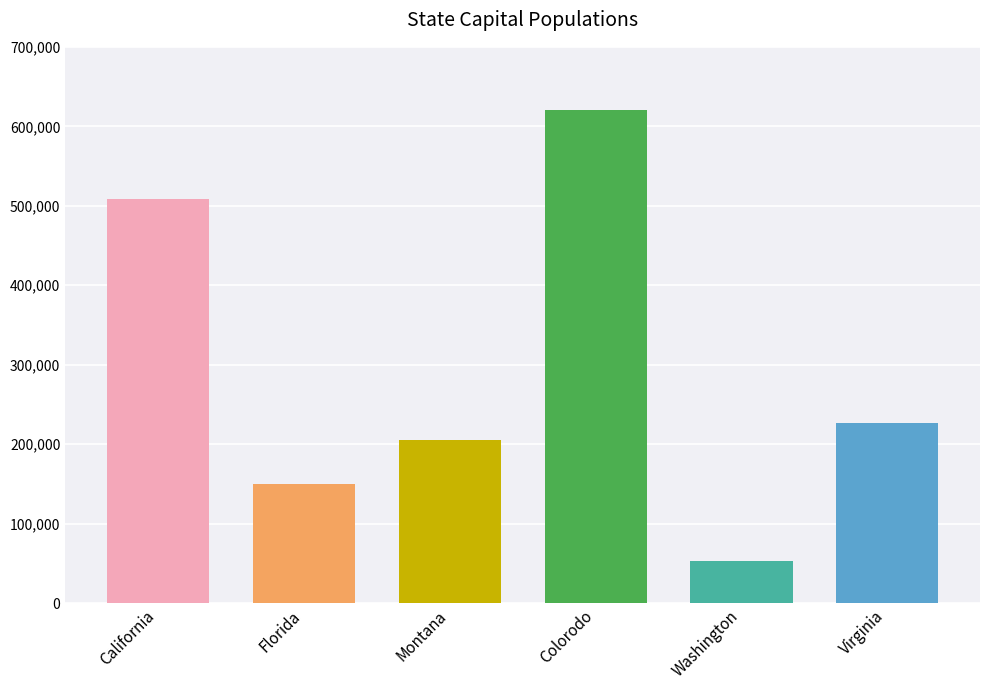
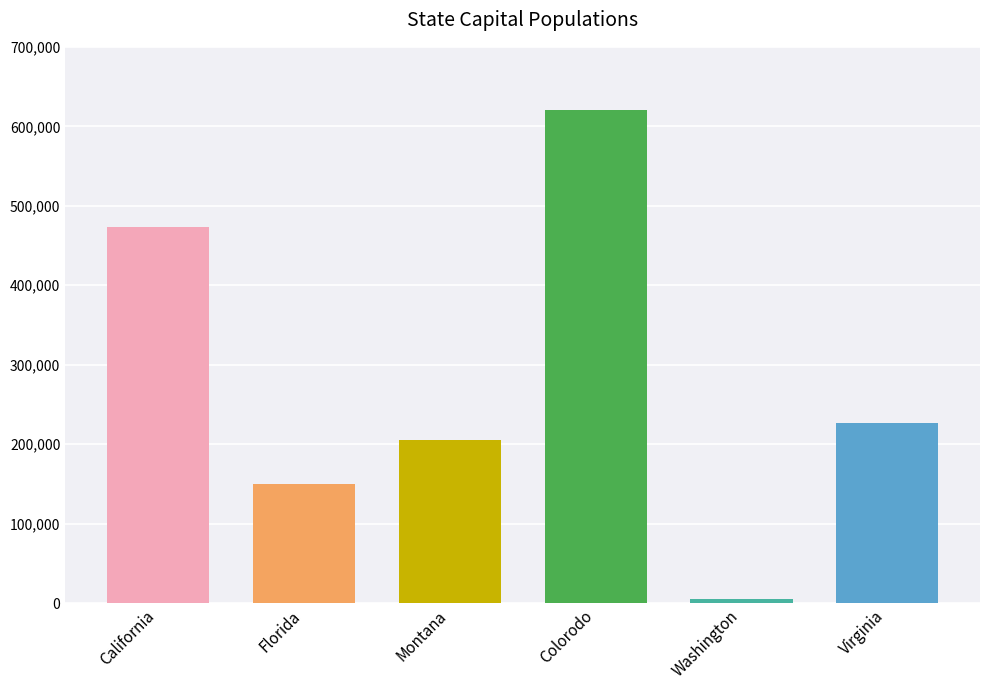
California: 510,000 -> 470,000
Washington: 50,000 -> 10,000
